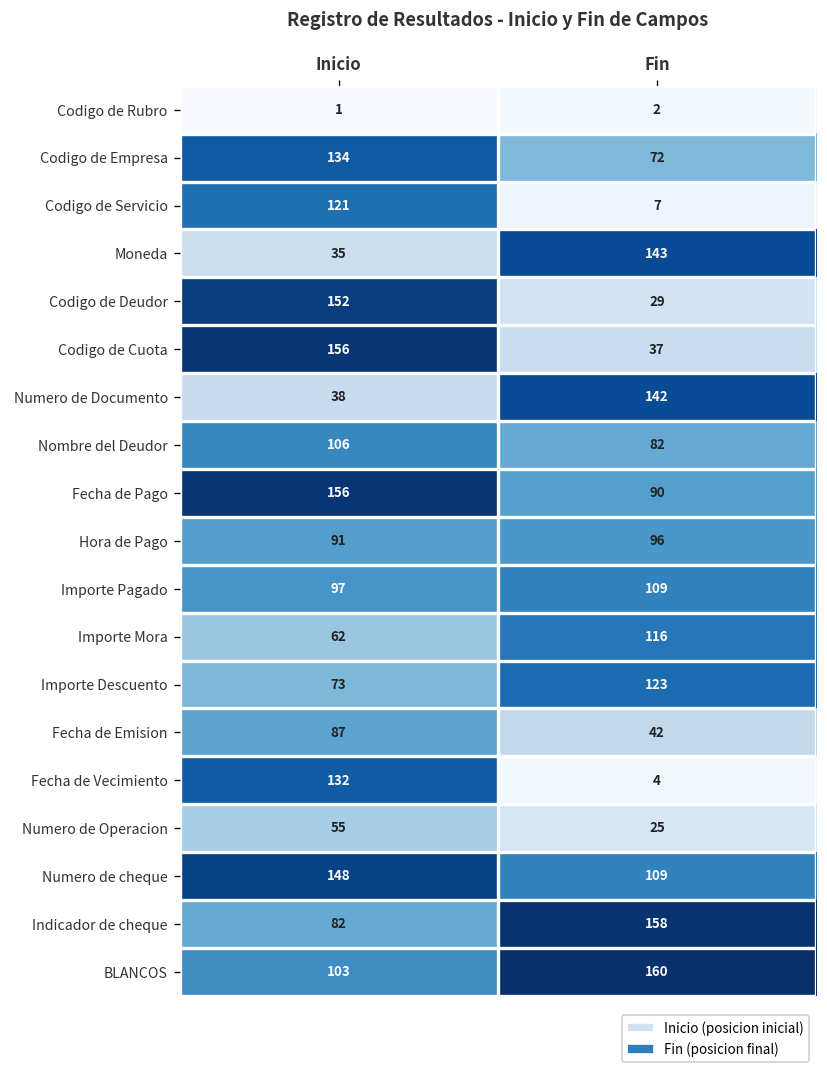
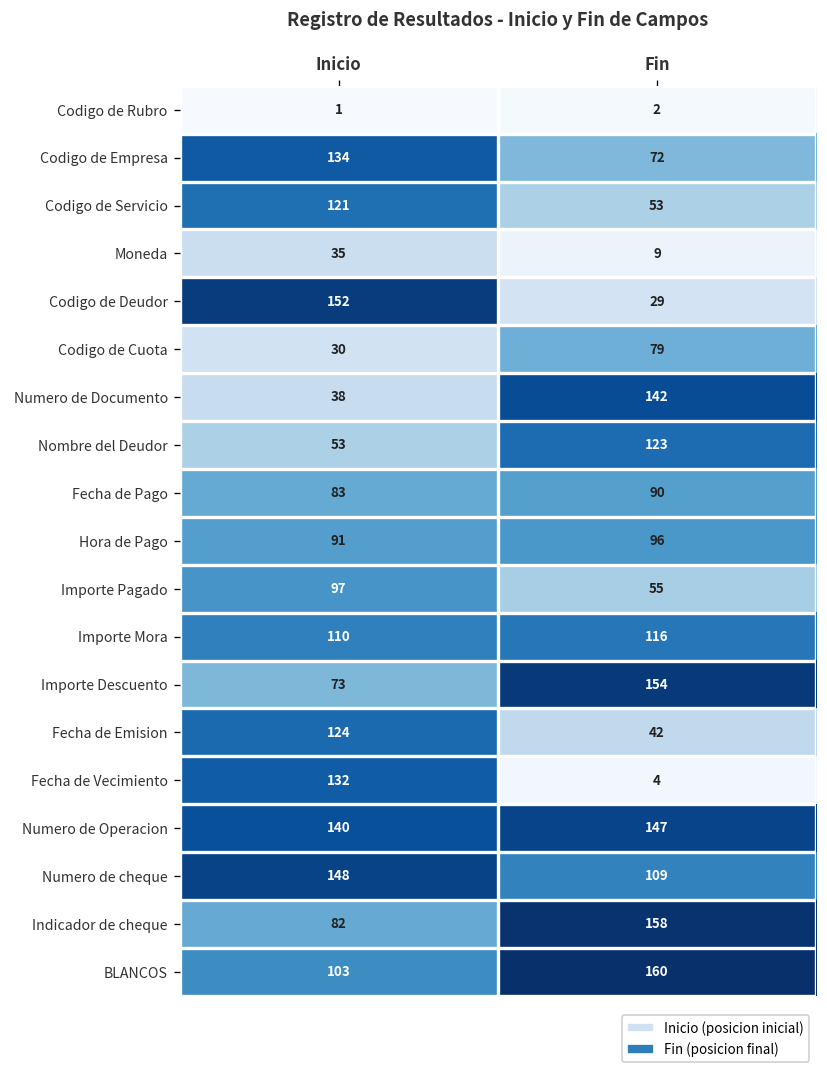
Codigo de Servicio, Fin: 7 -> 53
Moneda, Fin: 143 -> 9
Codigo de Cuota, Inicio: 156 -> 30
Codigo de Cuota, Fin: 37 -> 79
Nombre del Deudor, Inicio: 106 -> 53
Nombre del Deudor, Fin: 82 -> 123
Fecha de Pago, Inicio: 156 -> 83
Importe Pagado, Fin: 109 -> 55
Importe Mora, Inicio: 62 -> 110
Importe Descuento, Fin: 123 -> 154
Fecha de Emision, Inicio: 87 -> 124
Numero de Operacion, Inicio: 55 -> 140
Numero de Operacion, Fin: 25 -> 147
